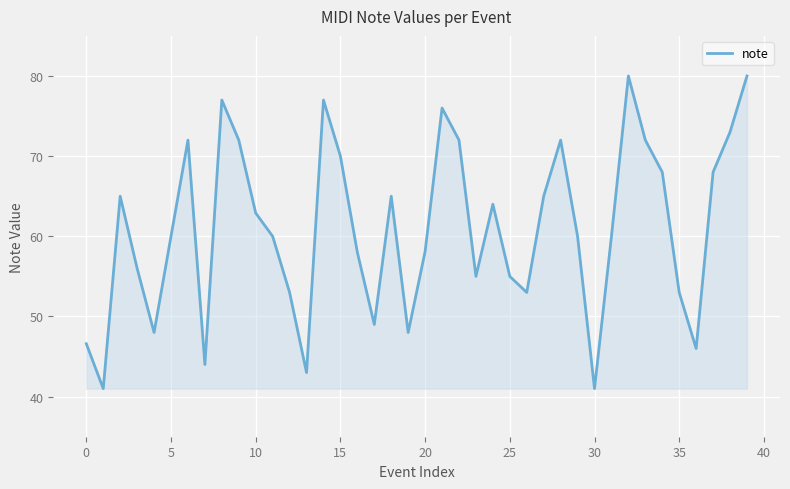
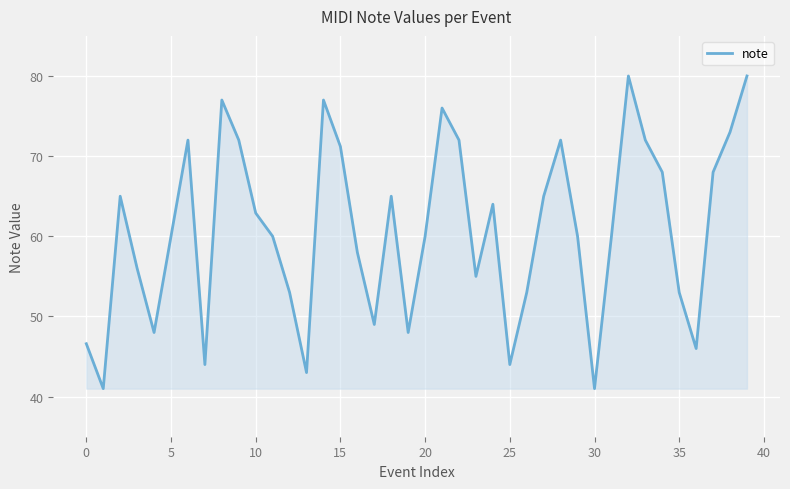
15: 70 -> 71
20: 58 -> 60
25: 55 -> 44
